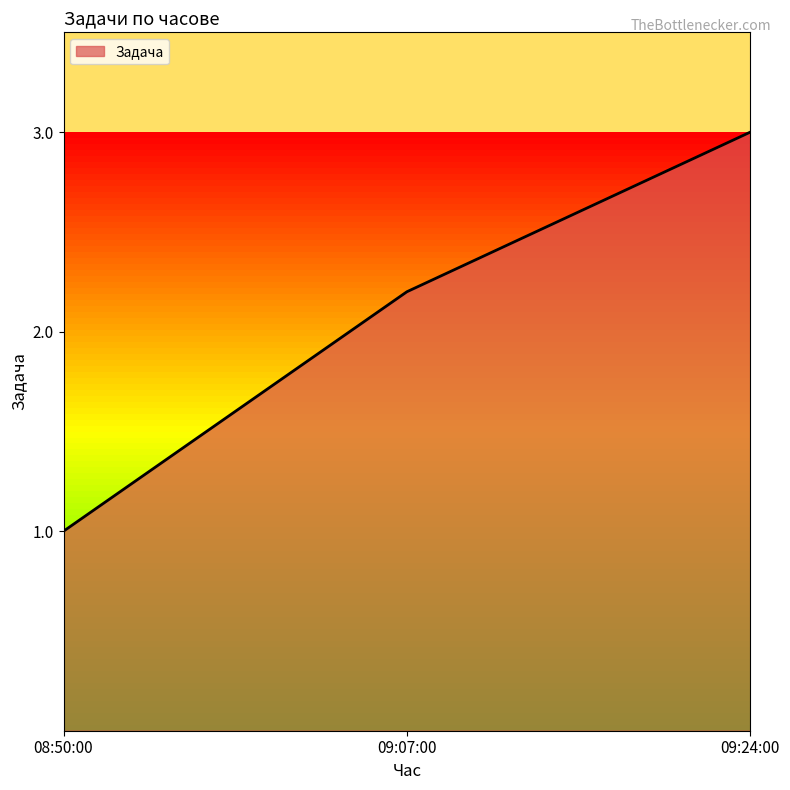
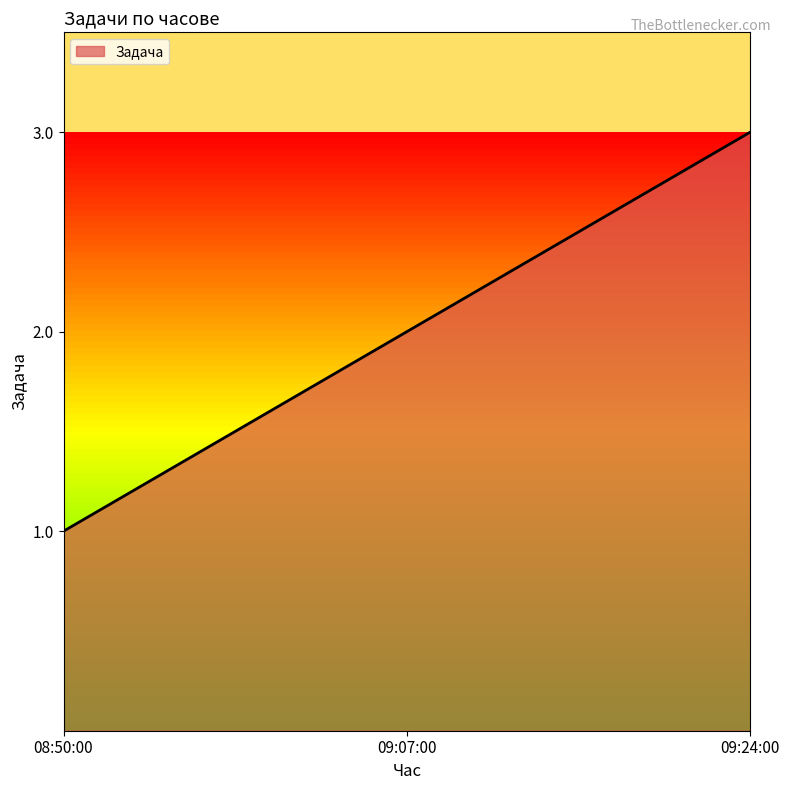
09:07:00: 2.2 -> 2.0
